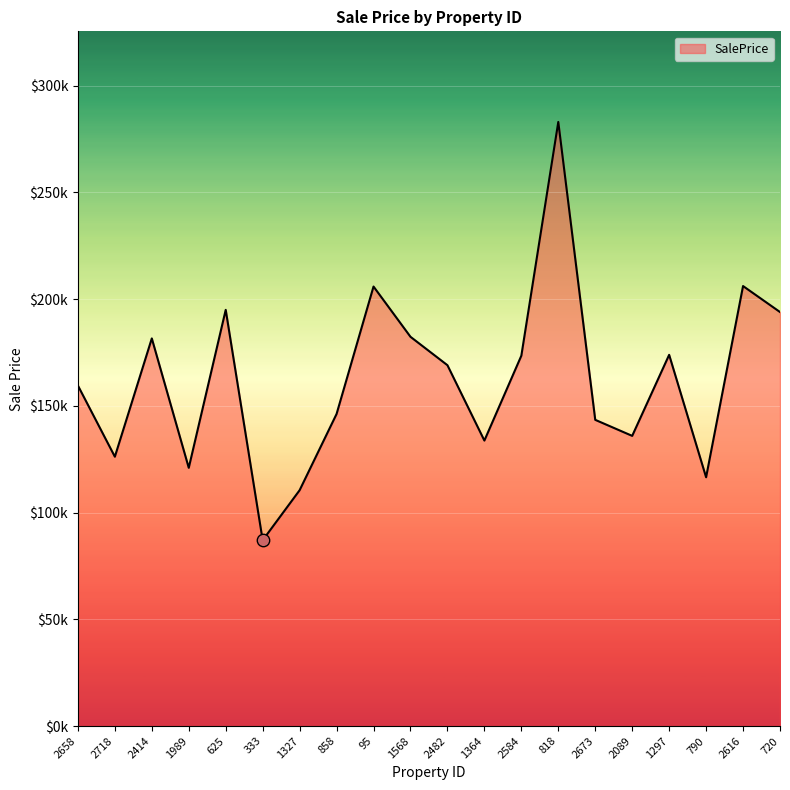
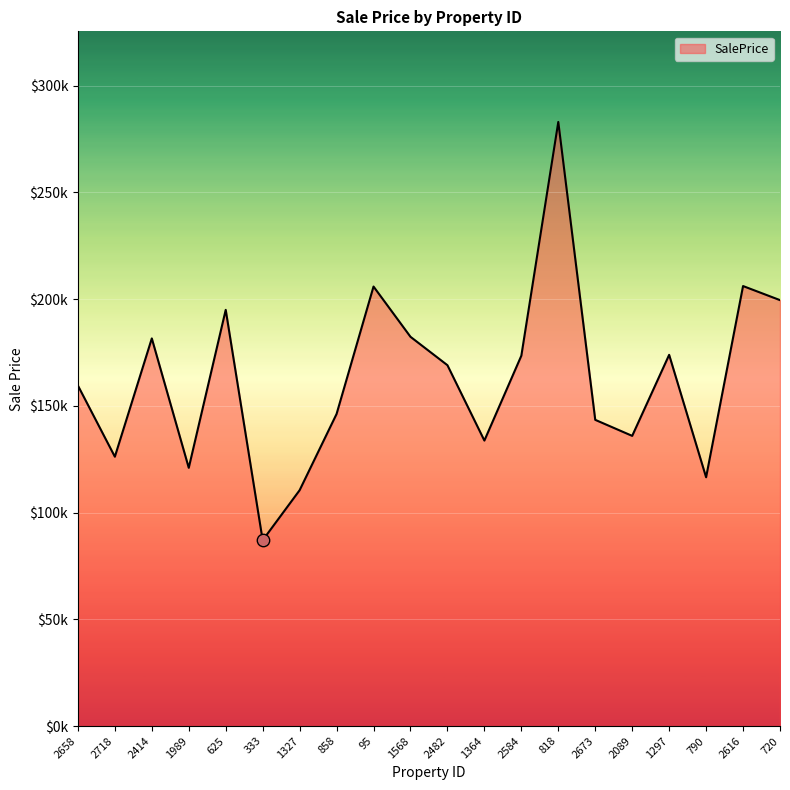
SalePrice, 720: $194000 -> $199000
